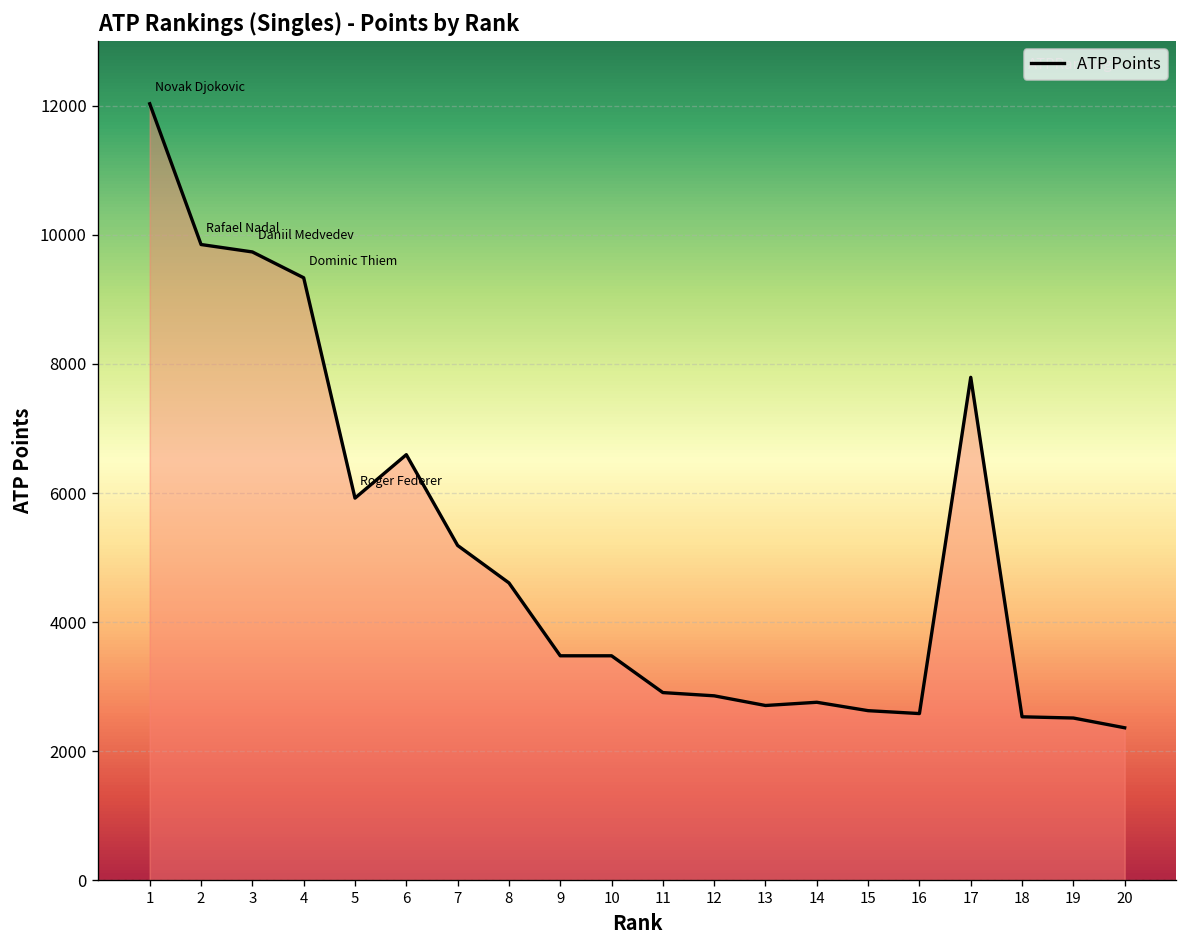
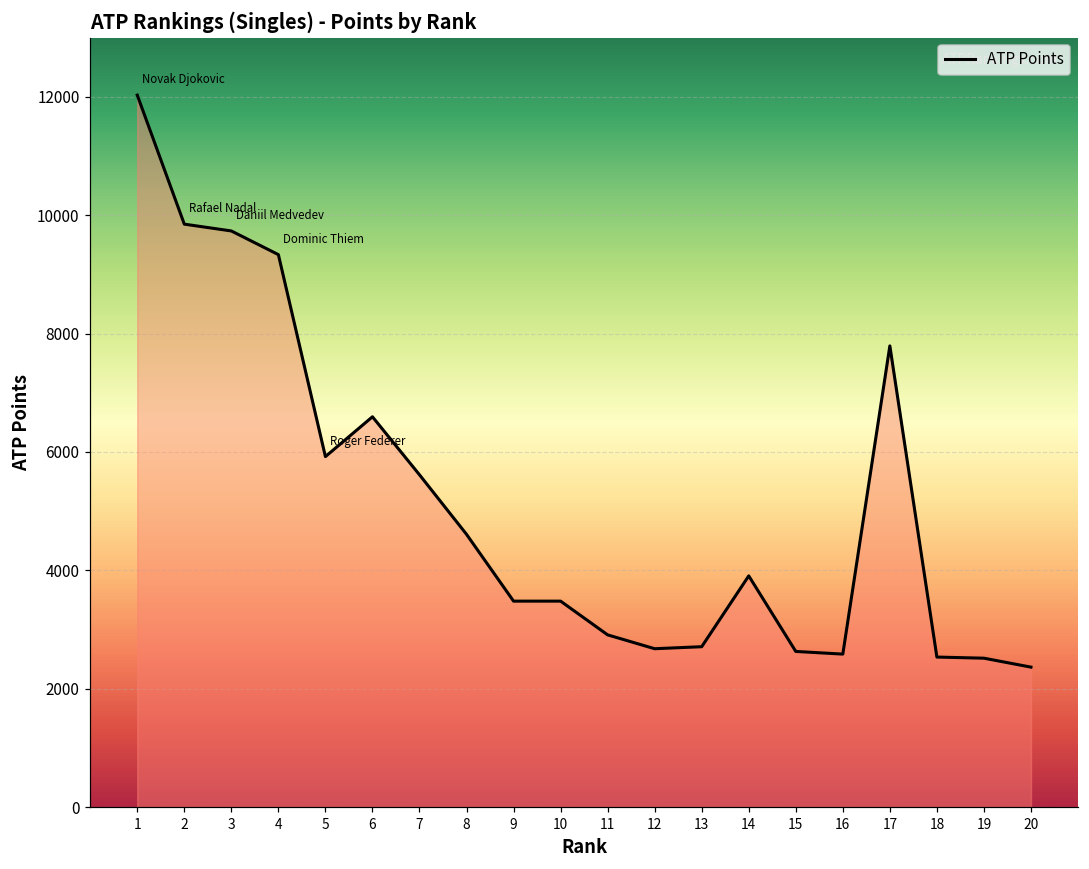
7: 5200 -> 5600
12: 2900 -> 2700
14: 2800 -> 3900
